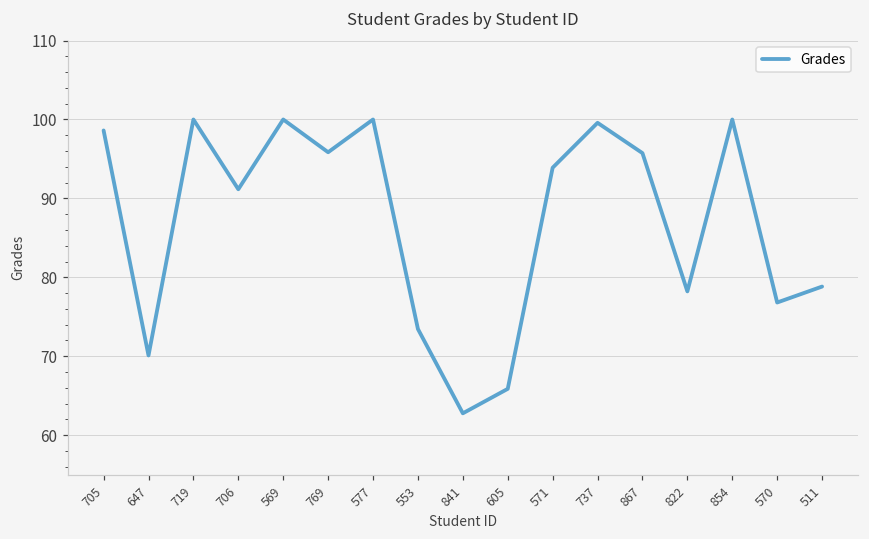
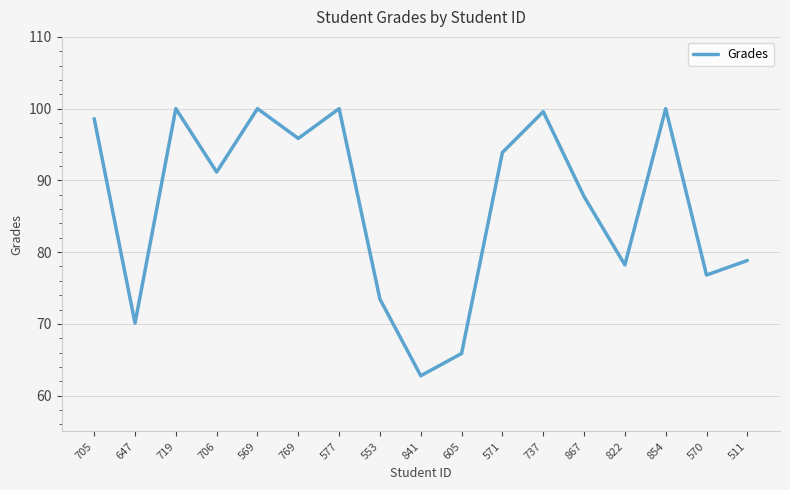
867: 96 -> 88
